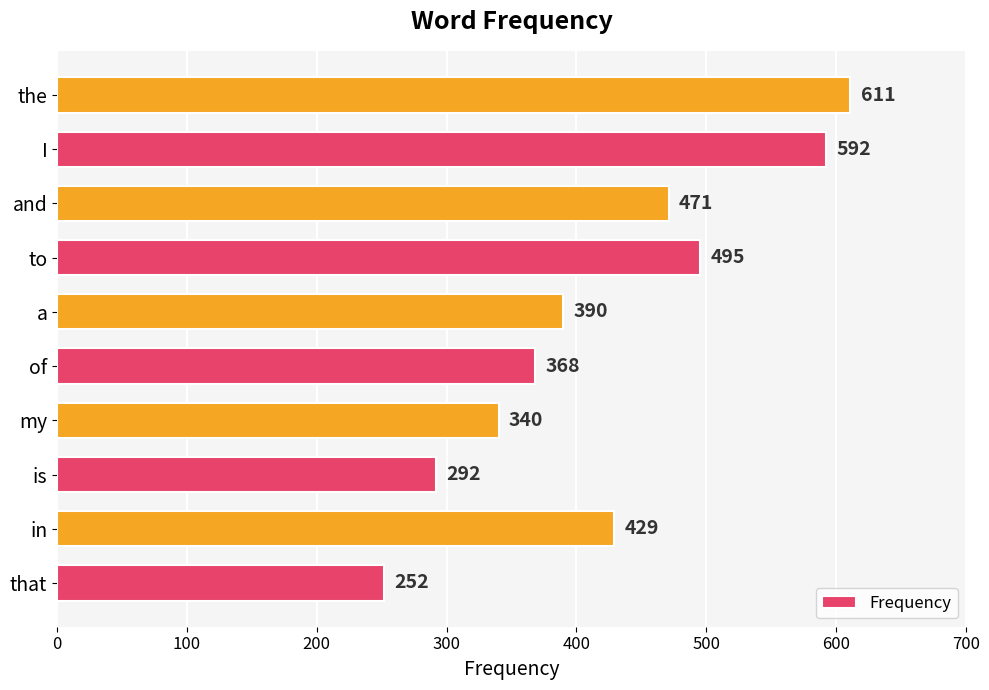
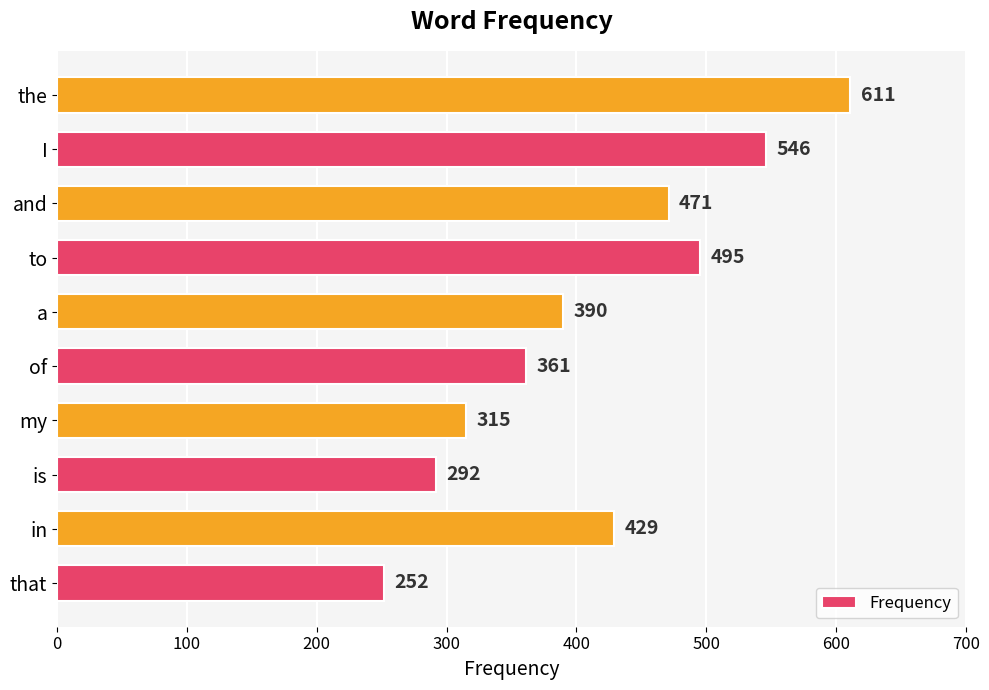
I: 592 -> 546
of: 368 -> 361
my: 340 -> 315
